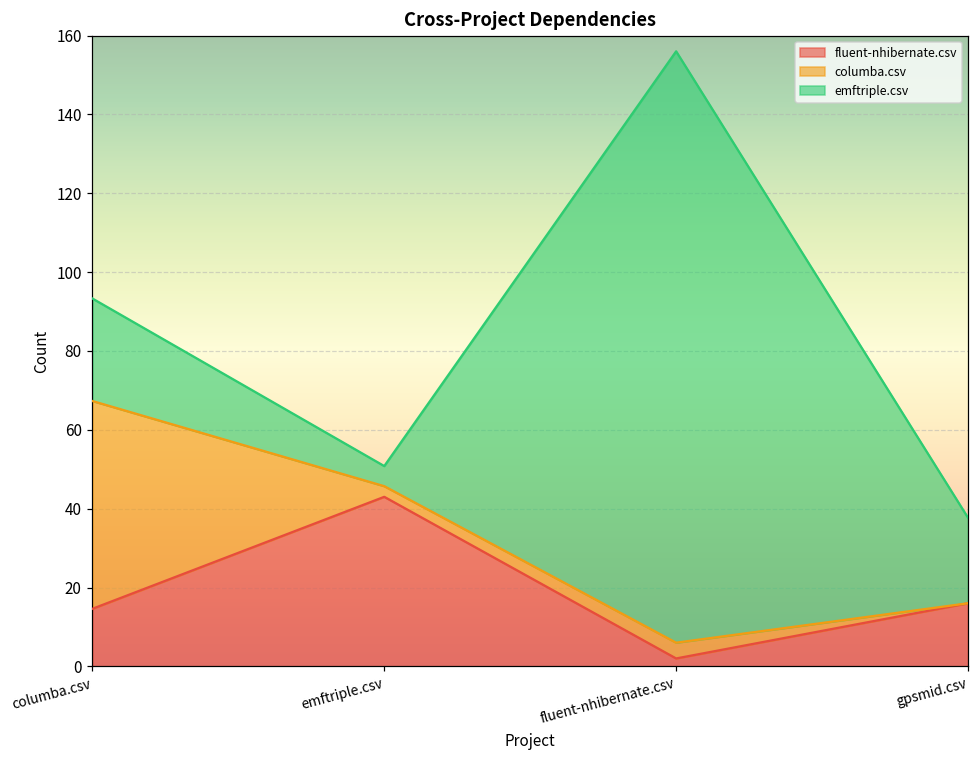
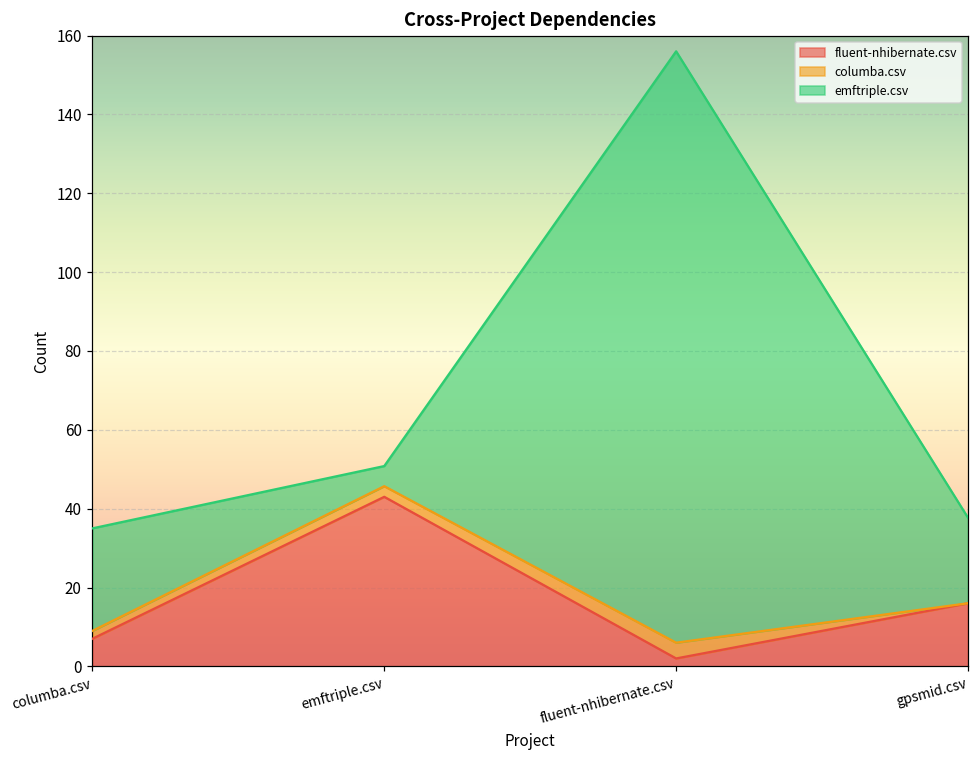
fluent-nhibernate.csv, columba.csv: 15 -> 7
columba.csv, columba.csv: 53 -> 2
